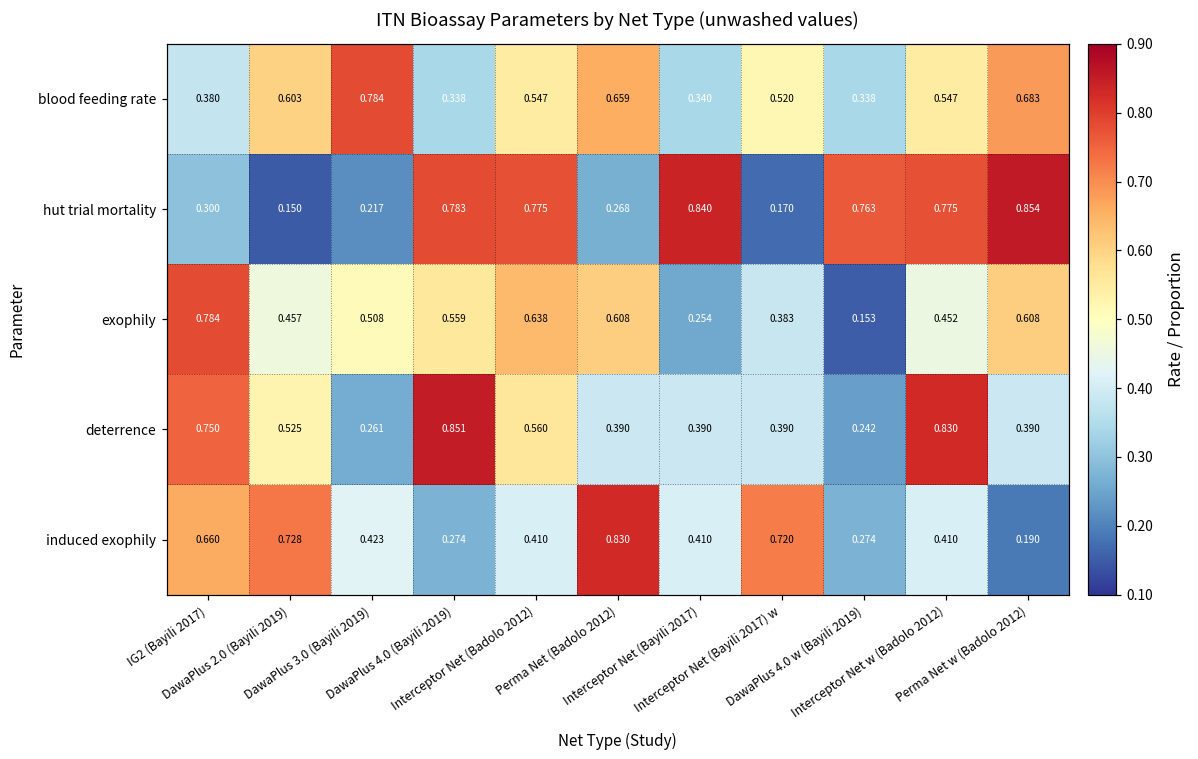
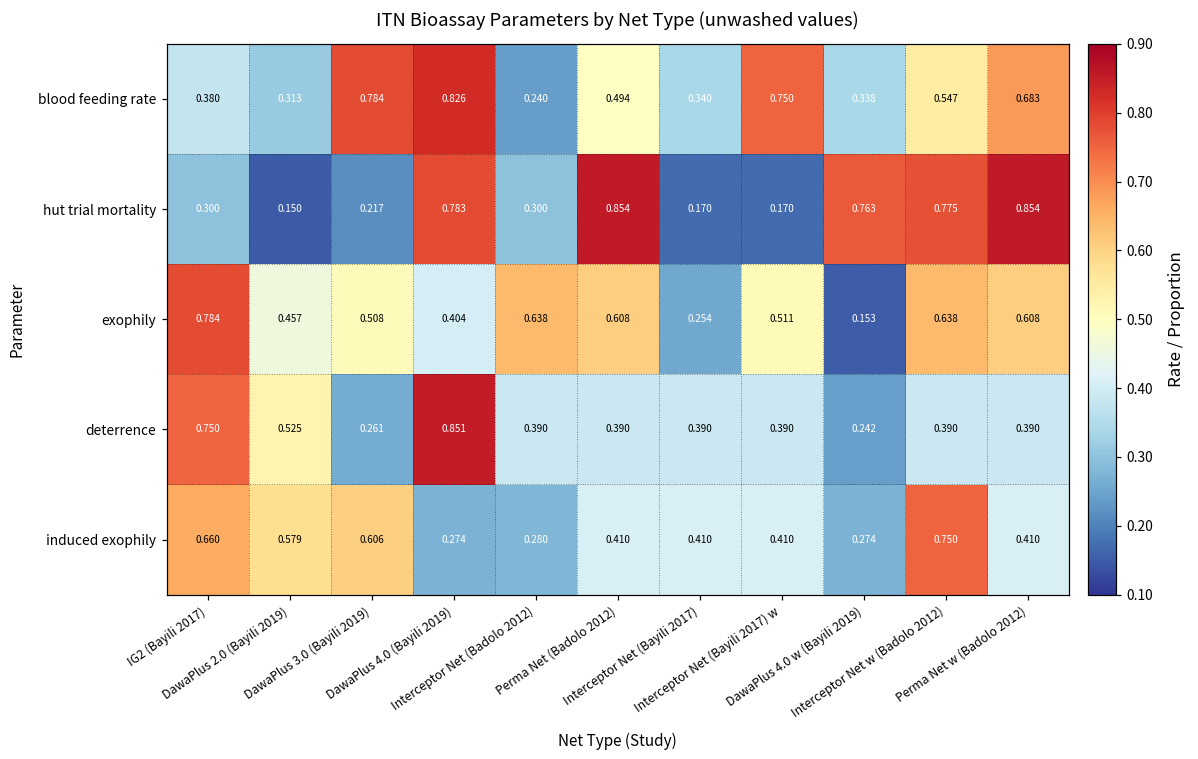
blood feeding rate, DawaPlus 2.0 (Bayili 2019): 0.603 -> 0.313
blood feeding rate, DawaPlus 4.0 (Bayili 2019): 0.338 -> 0.826
blood feeding rate, Interceptor Net (Badolo 2012): 0.547 -> 0.240
blood feeding rate, Perma Net (Badolo 2012): 0.659 -> 0.494
blood feeding rate, Interceptor Net (Bayili 2017) w: 0.520 -> 0.750
hut trial mortality, Interceptor Net (Badolo 2012): 0.775 -> 0.300
hut trial mortality, Perma Net (Badolo 2012): 0.268 -> 0.854
hut trial mortality, Interceptor Net (Bayili 2017): 0.840 -> 0.170
exophily, DawaPlus 4.0 (Bayili 2019): 0.559 -> 0.404
exophily, Interceptor Net (Bayili 2017) w: 0.383 -> 0.511
exophily, Interceptor Net w (Badolo 2012): 0.452 -> 0.638
deterrence, Interceptor Net (Badolo 2012): 0.560 -> 0.390
deterrence, Interceptor Net w (Badolo 2012): 0.830 -> 0.390
induced exophily, DawaPlus 2.0 (Bayili 2019): 0.728 -> 0.579
induced exophily, DawaPlus 3.0 (Bayili 2019): 0.423 -> 0.606
induced exophily, Interceptor Net (Badolo 2012): 0.410 -> 0.280
induced exophily, Perma Net (Badolo 2012): 0.830 -> 0.410
induced exophily, Interceptor Net (Bayili 2017) w: 0.720 -> 0.410
induced exophily, Interceptor Net w (Badolo 2012): 0.410 -> 0.750
induced exophily, Perma Net w (Badolo 2012): 0.190 -> 0.410
